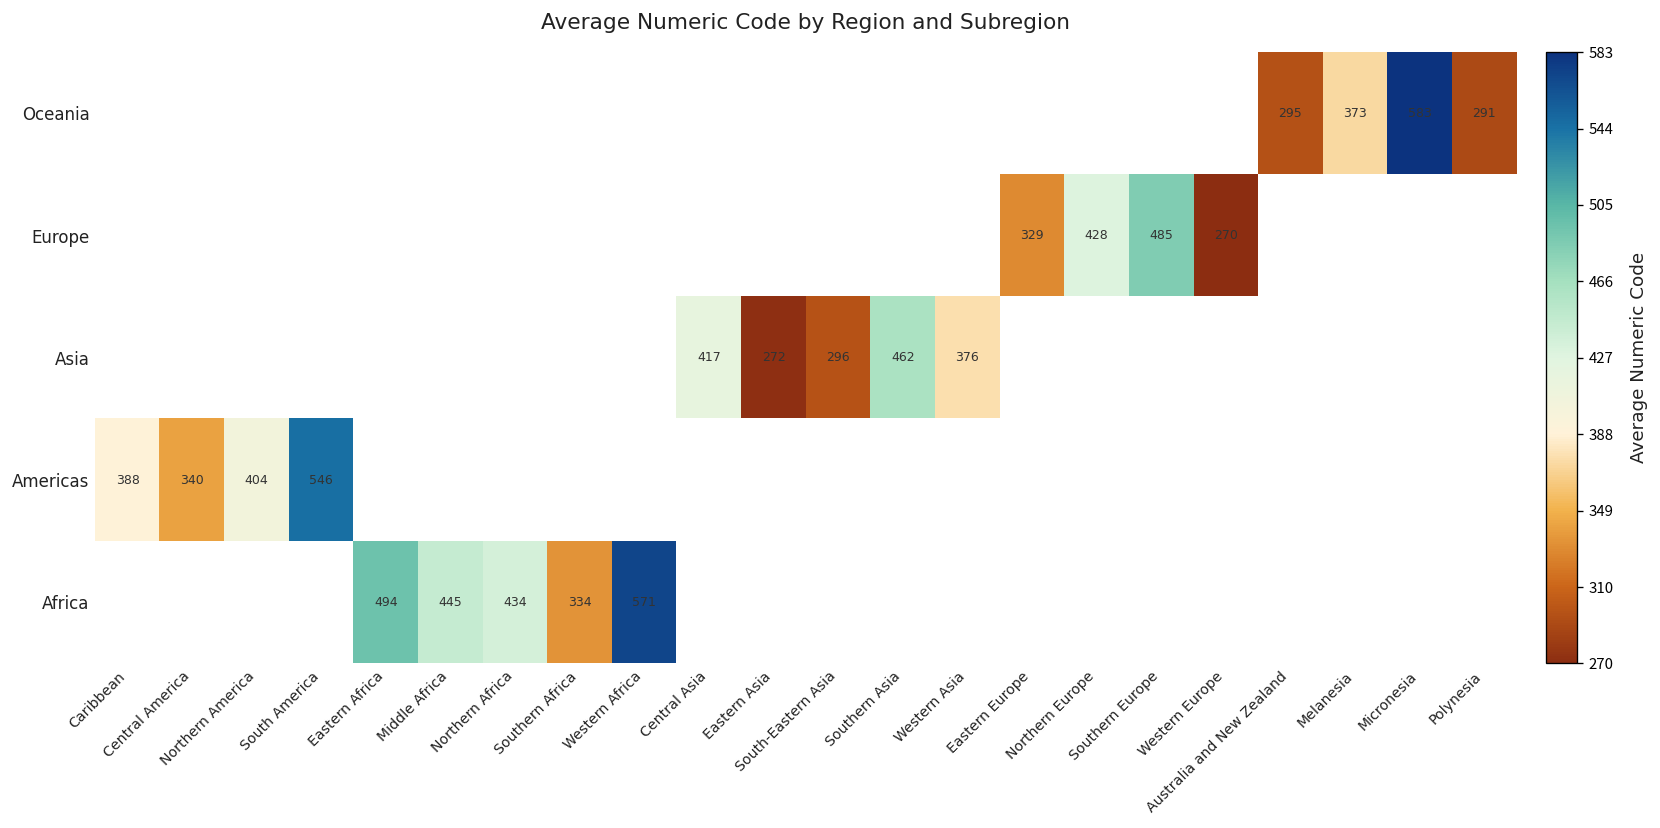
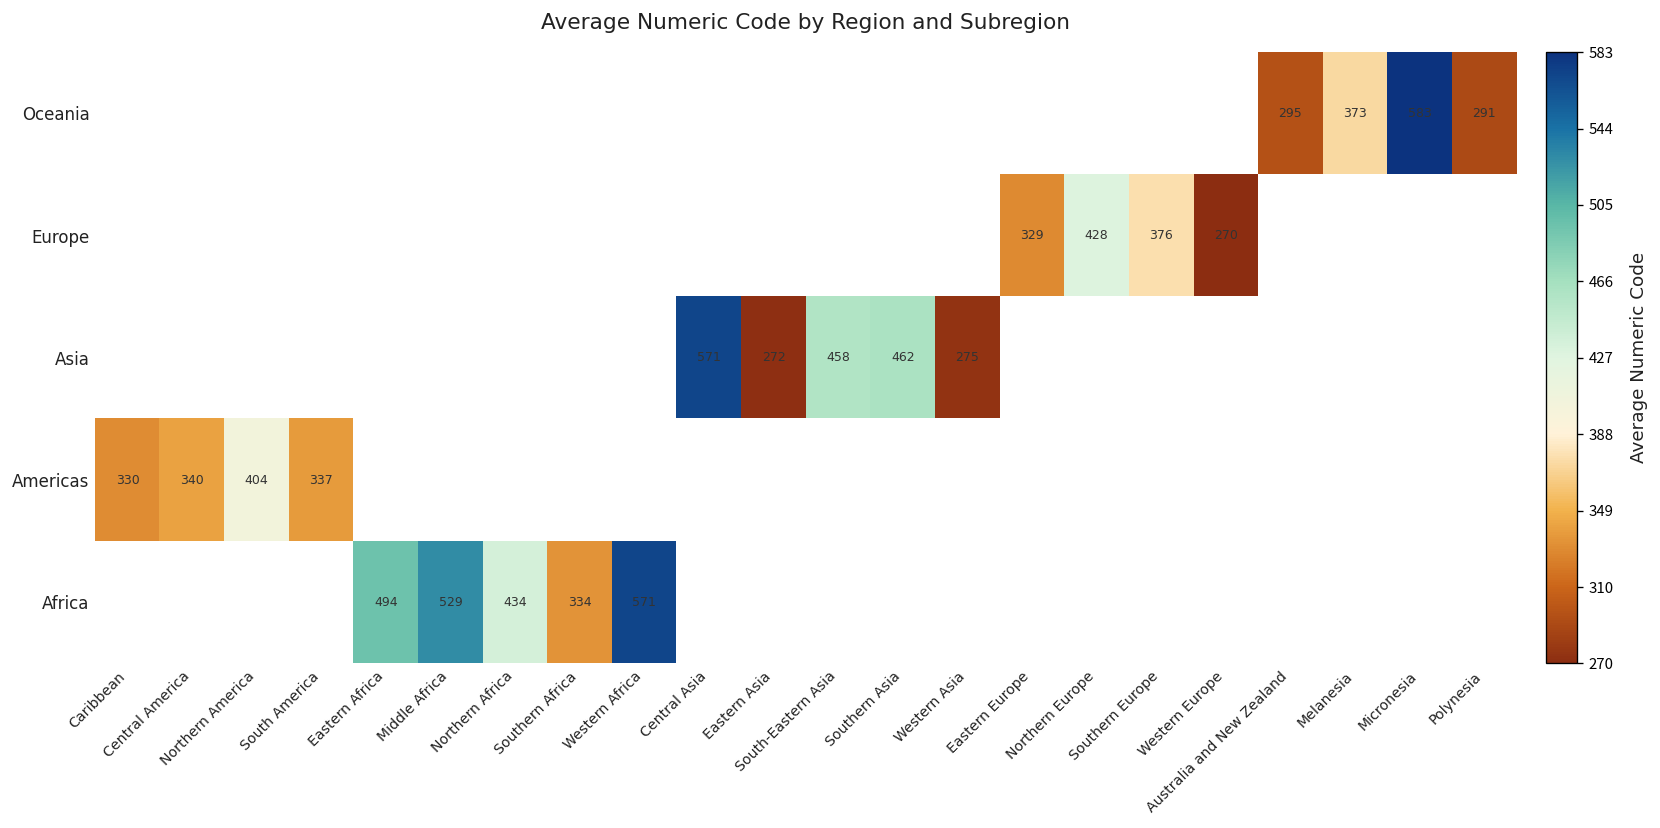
Europe, Southern Europe: 485 -> 376
Asia, Central Asia: 417 -> 571
Asia, South-Eastern Asia: 296 -> 458
Asia, Western Asia: 376 -> 275
Americas, Caribbean: 388 -> 330
Americas, South America: 546 -> 337
Africa, Middle Africa: 445 -> 529
